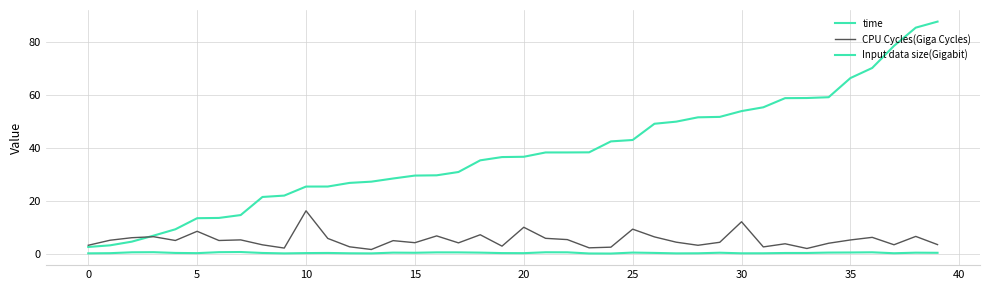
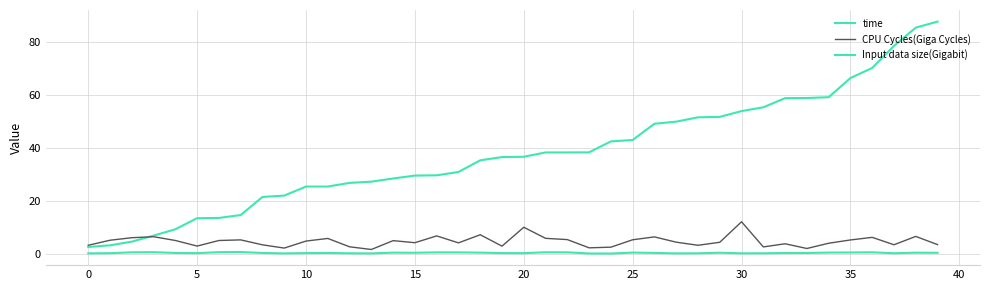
CPU Cycles(Giga Cycles), 5: 9 -> 3
CPU Cycles(Giga Cycles), 10: 16 -> 5
CPU Cycles(Giga Cycles), 25: 9 -> 5
